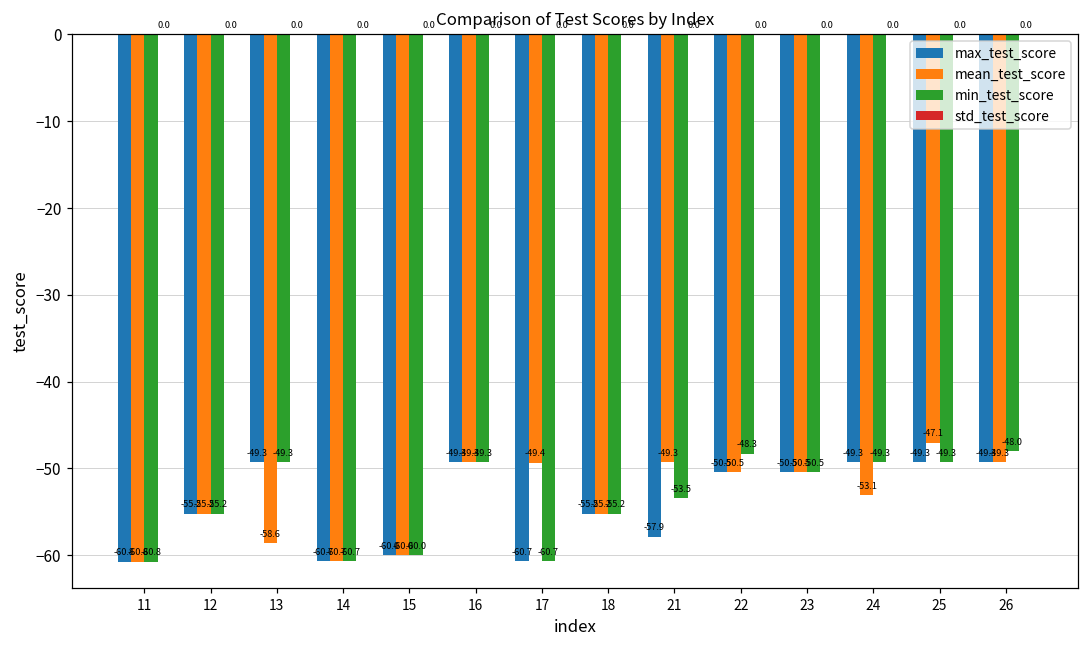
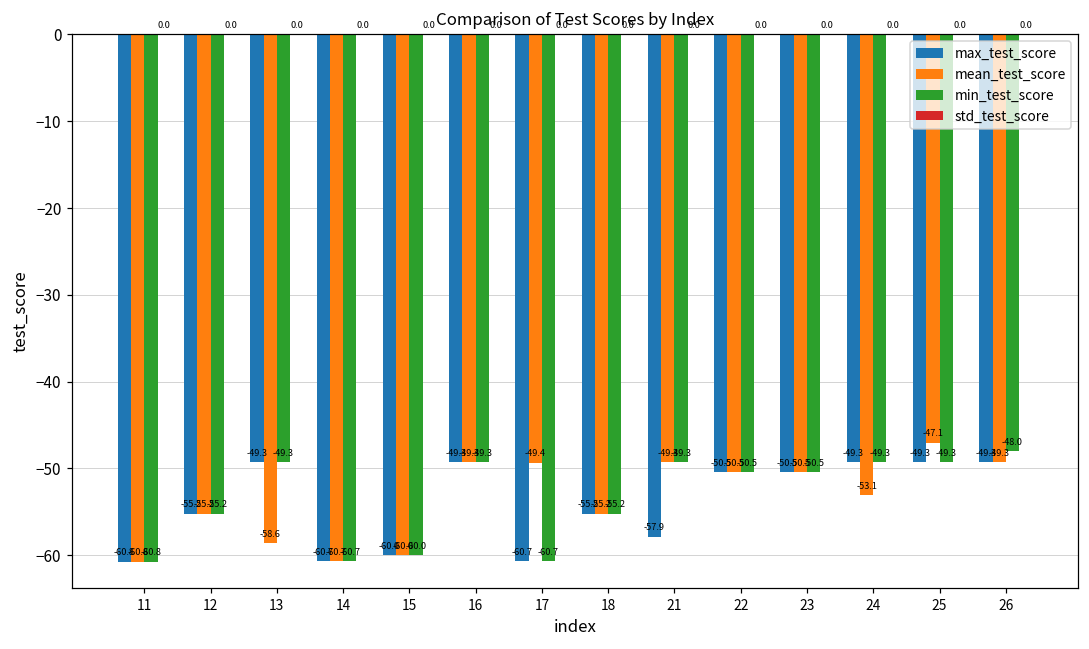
min_test_score, 21: -53.5 -> -49.3
min_test_score, 22: -48.3 -> -50.5
